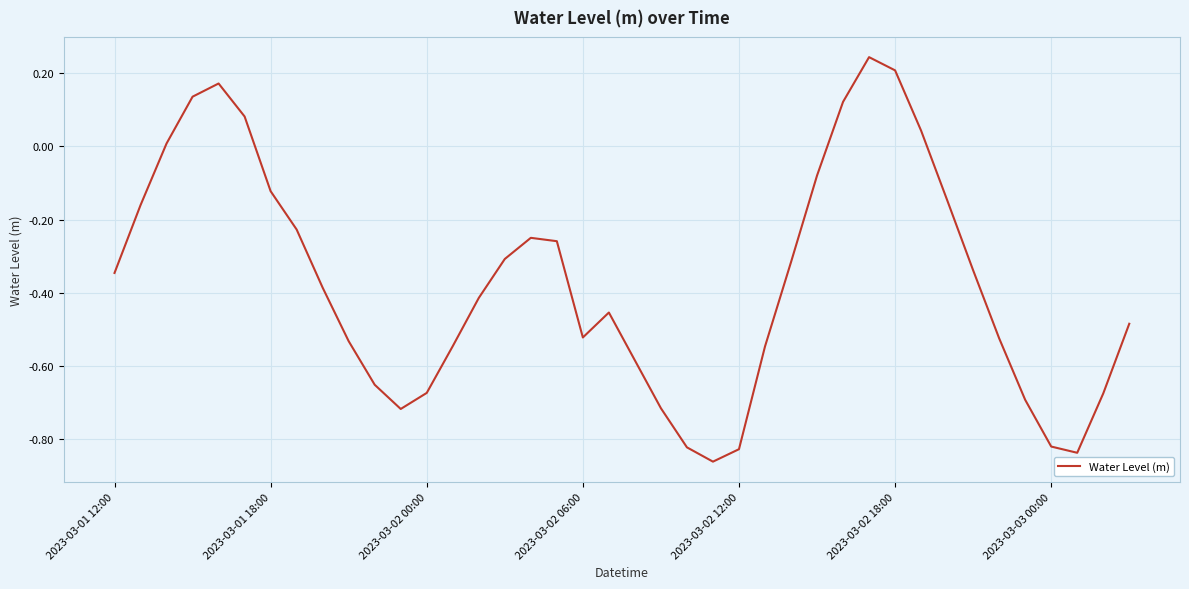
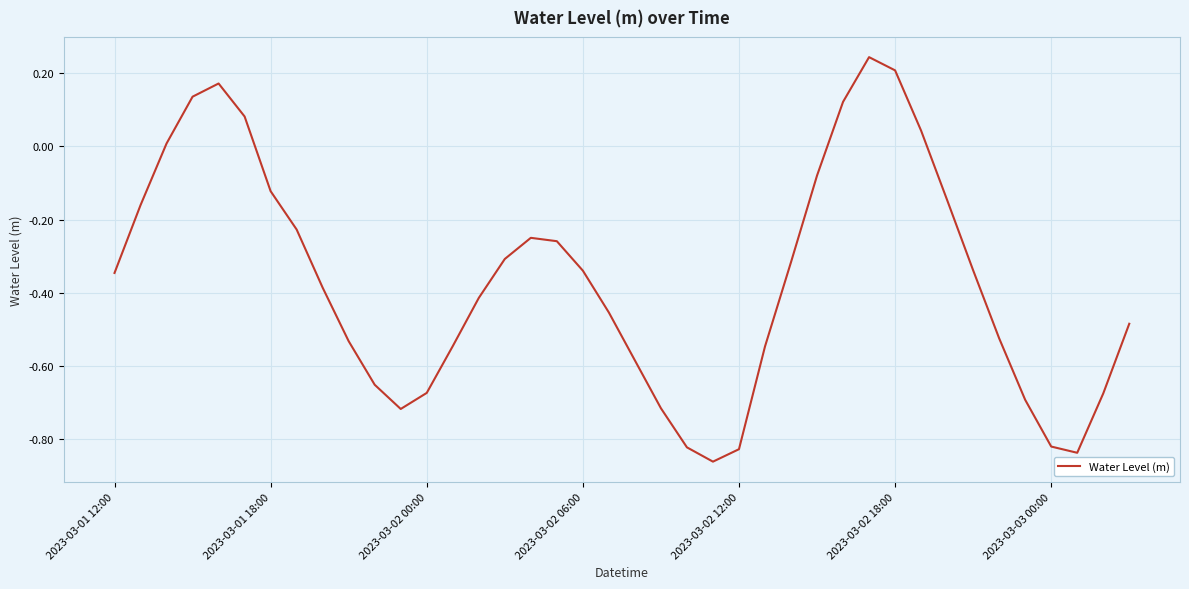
2023-03-02 06:00: -0.52 -> -0.34
